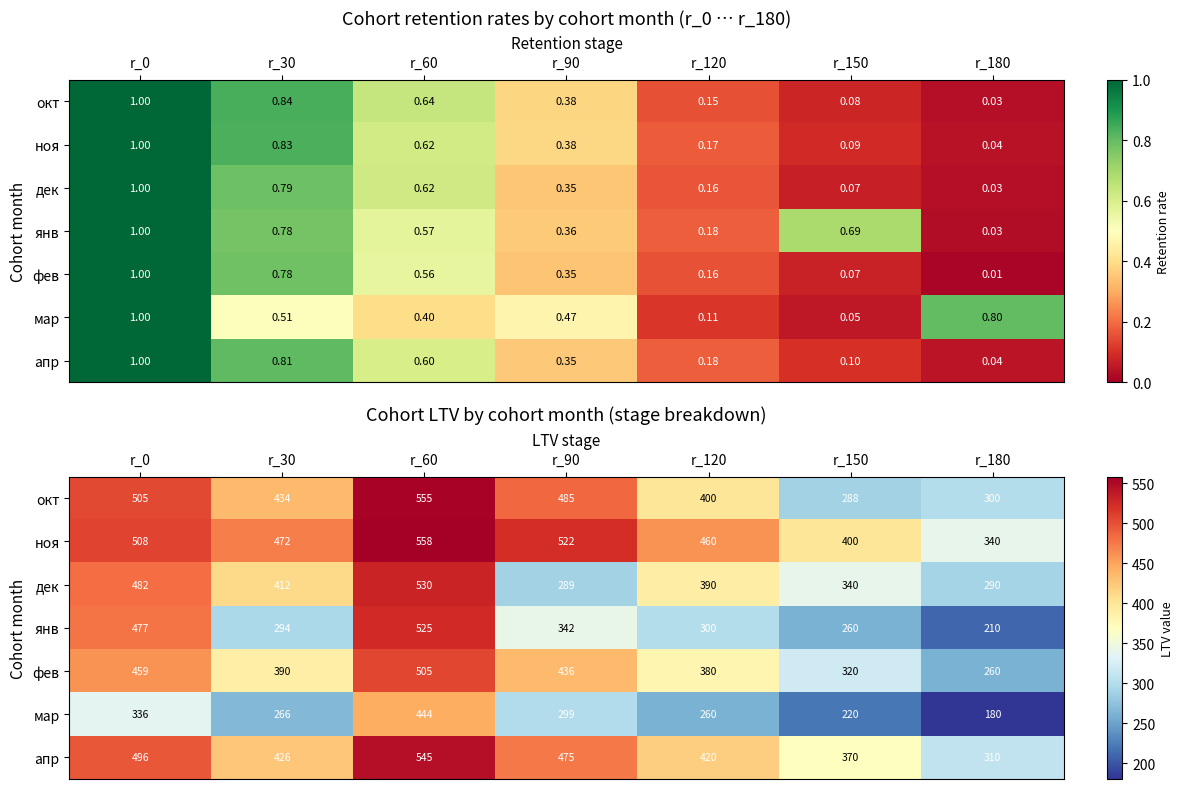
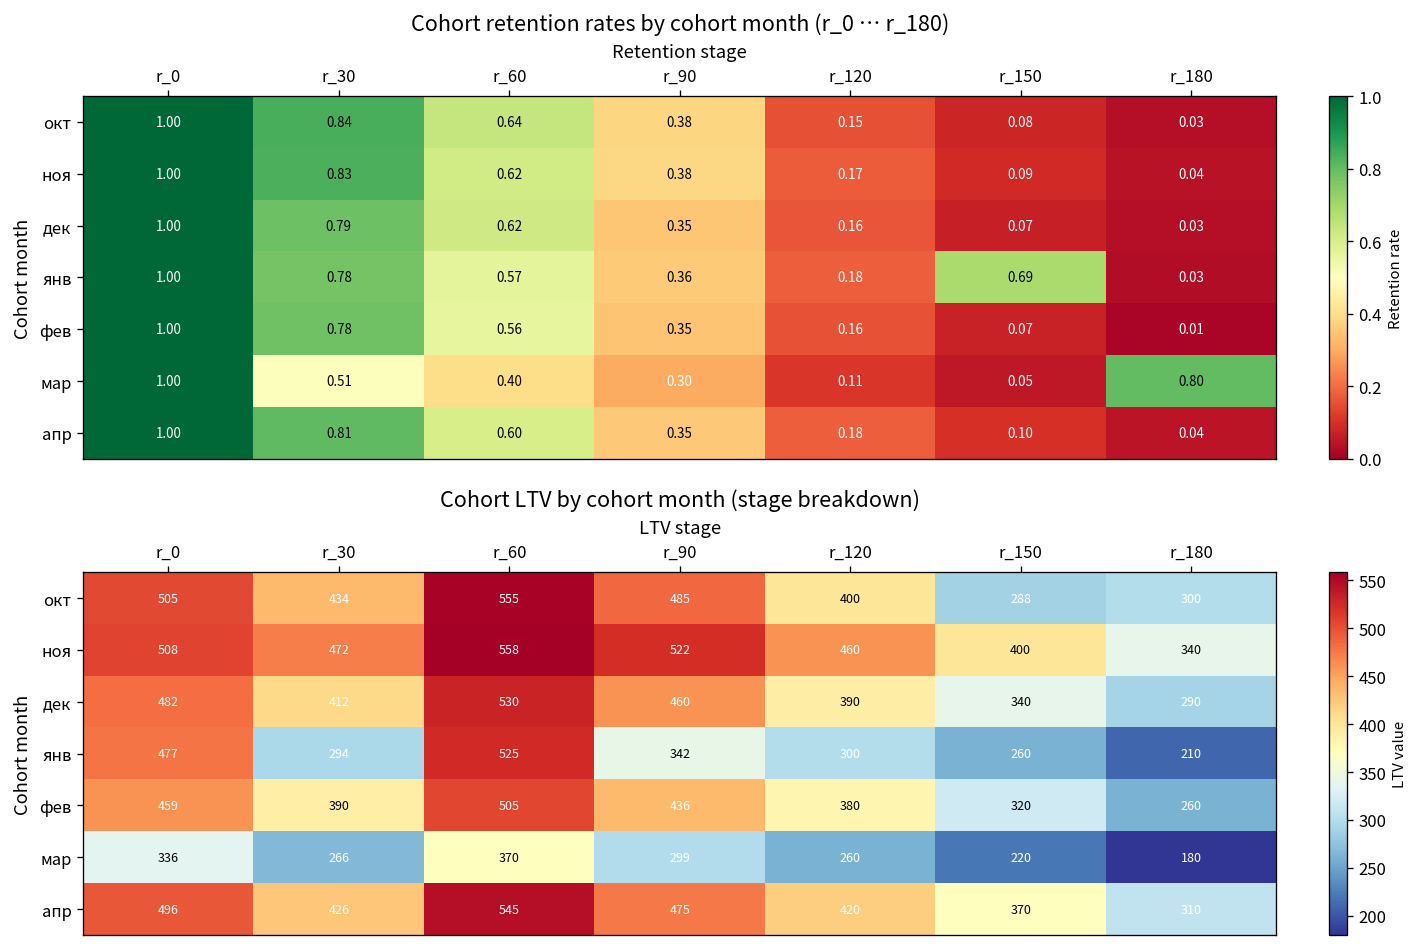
Cohort retention rates by cohort month (r_0 … r_180), мар, r_90: 0.47 -> 0.30
Cohort LTV by cohort month (stage breakdown), дек, r_90: 289 -> 460
Cohort LTV by cohort month (stage breakdown), мар, r_60: 444 -> 370
